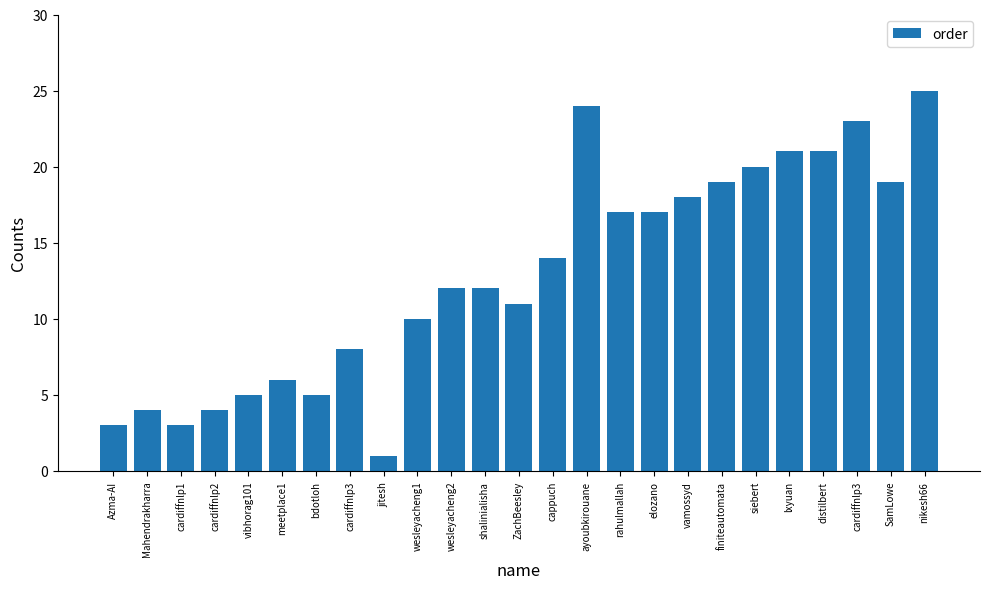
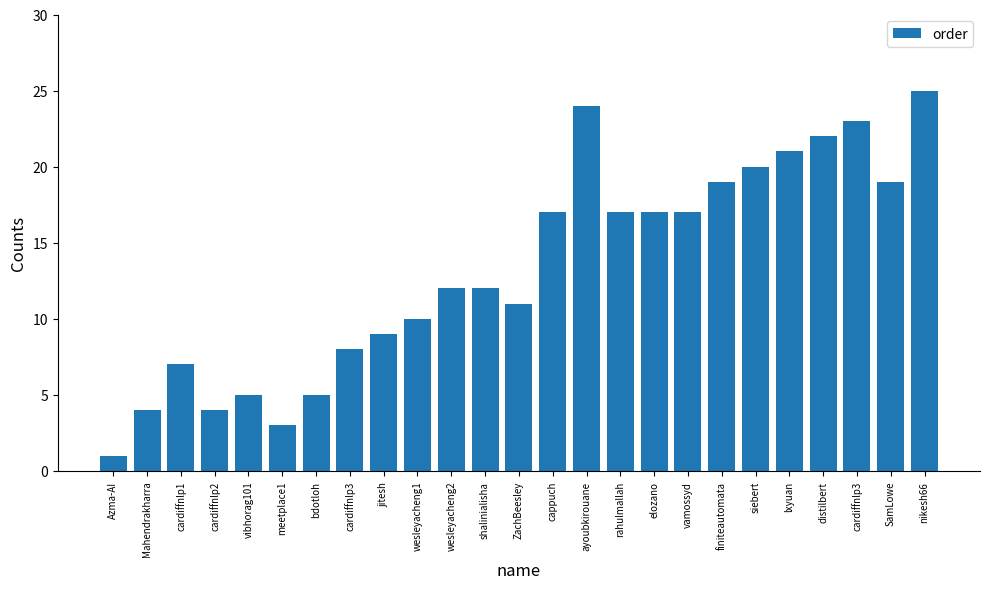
Azma-AI: 3 -> 1
cardiffnlp1: 3 -> 7
meetplace1: 6 -> 3
jitesh: 1 -> 9
cappuch: 14 -> 17
vamossyd: 18 -> 17
distilbert: 21 -> 22
